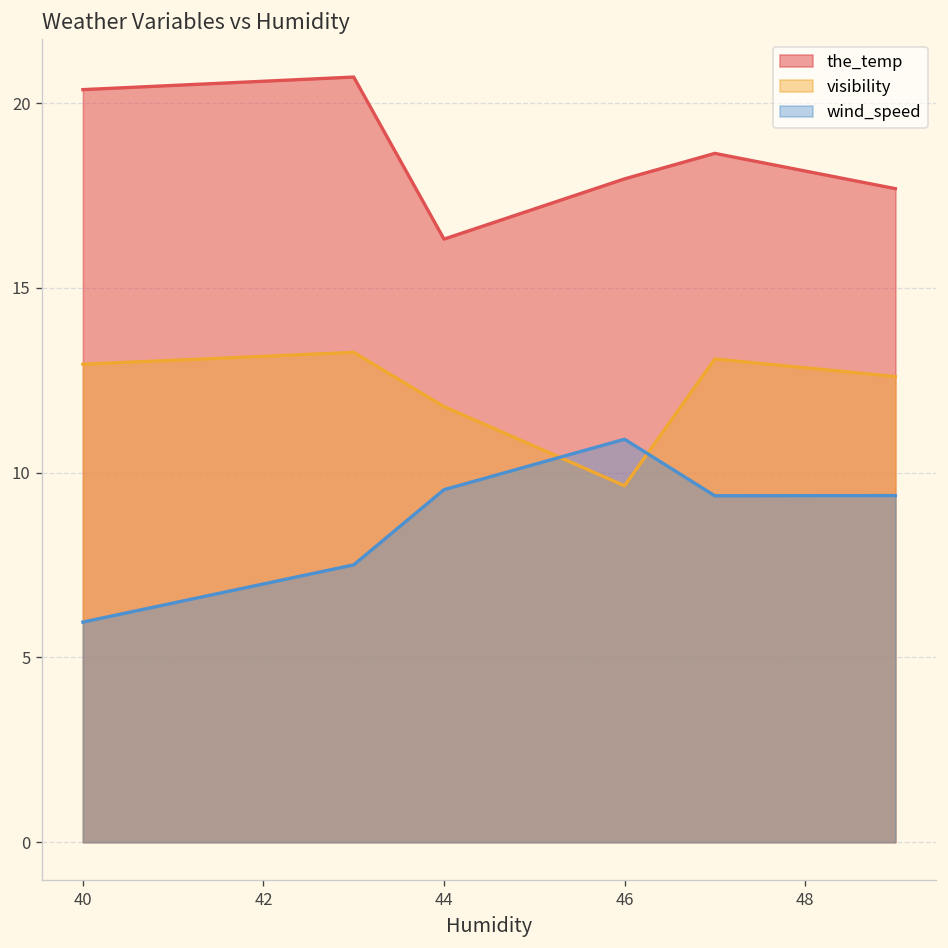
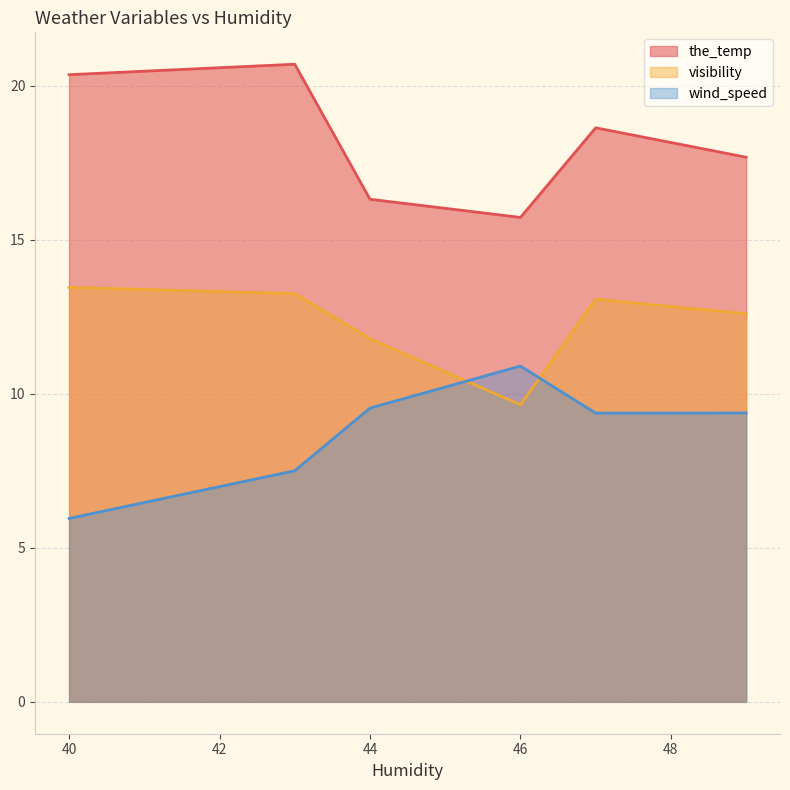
visibility, 40: 12.9 -> 13.5
the_temp, 46: 18.0 -> 15.7
